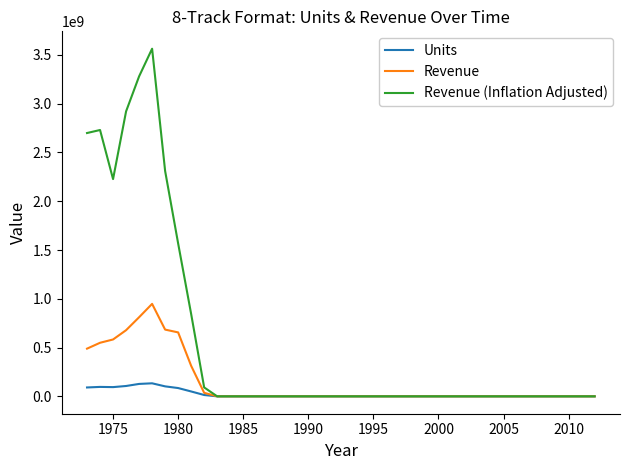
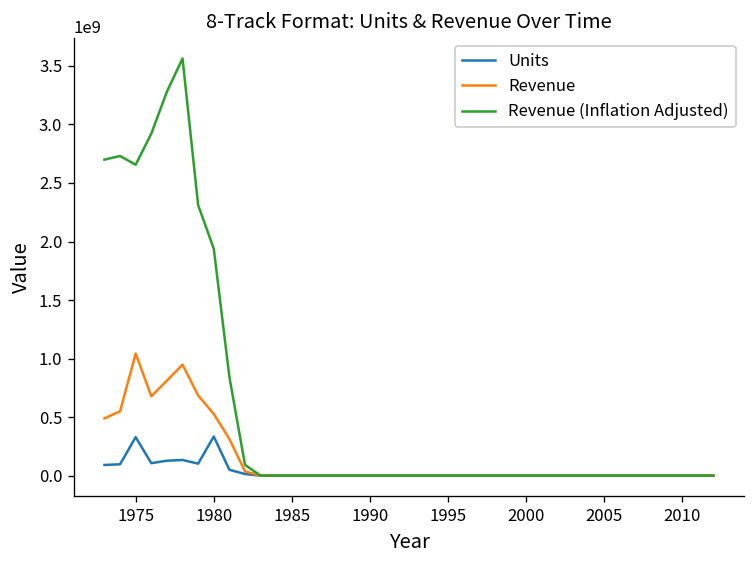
Units, 1975: 100000000 -> 300000000
Revenue, 1975: 600000000 -> 1000000000
Revenue (Inflation Adjusted), 1975: 2200000000 -> 2700000000
Units, 1980: 100000000 -> 300000000
Revenue, 1980: 700000000 -> 500000000
Revenue (Inflation Adjusted), 1980: 1600000000 -> 1900000000
